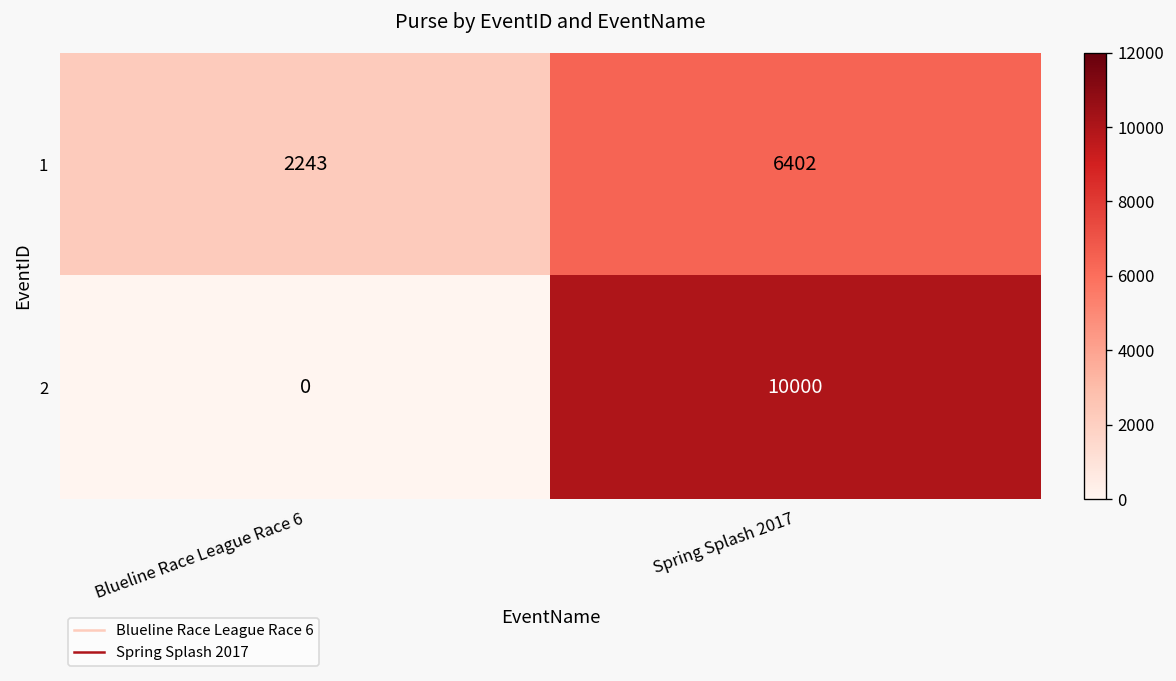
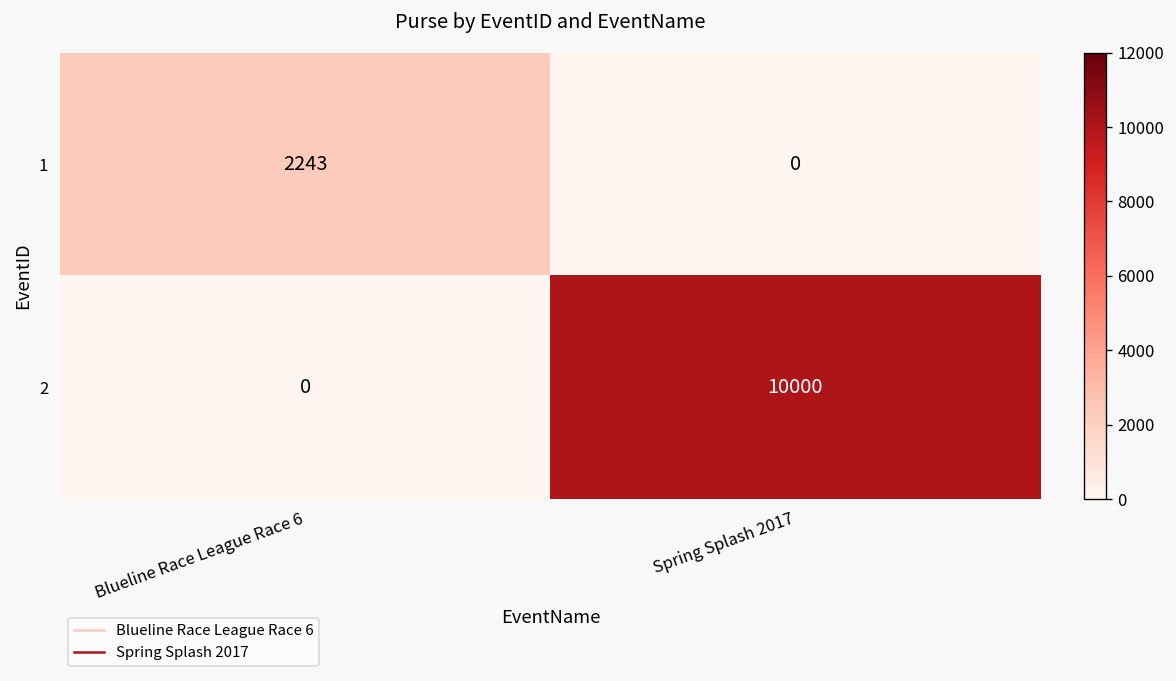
1, Spring Splash 2017: 6402 -> 0
